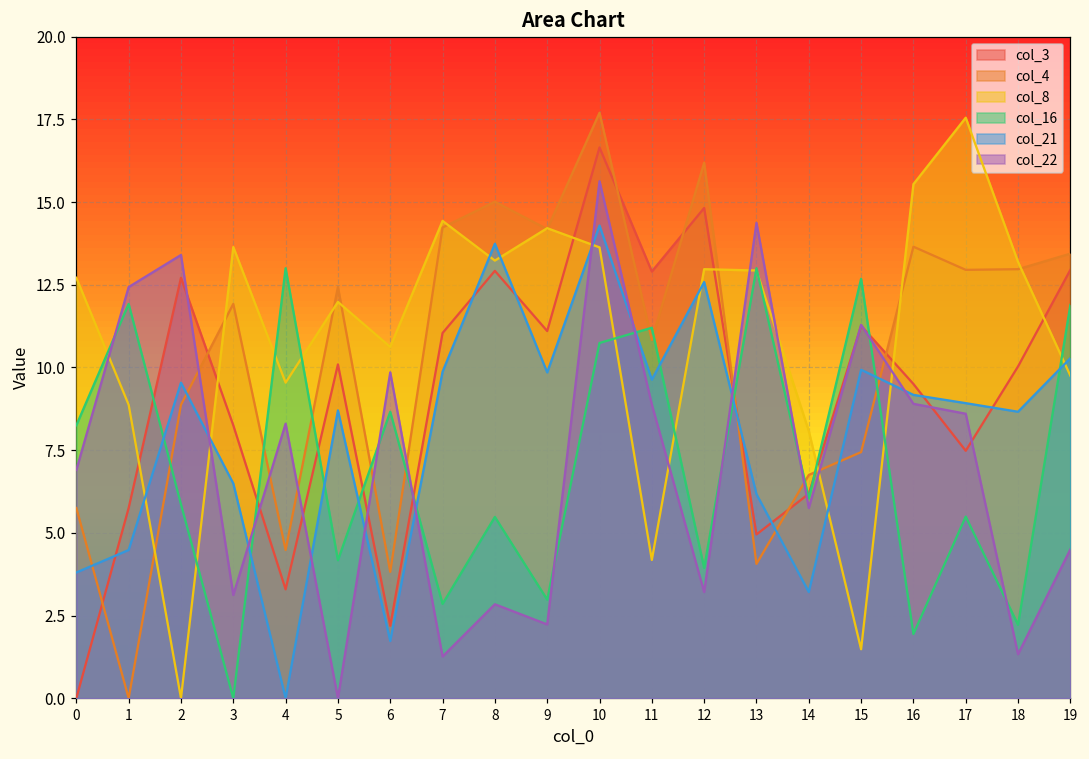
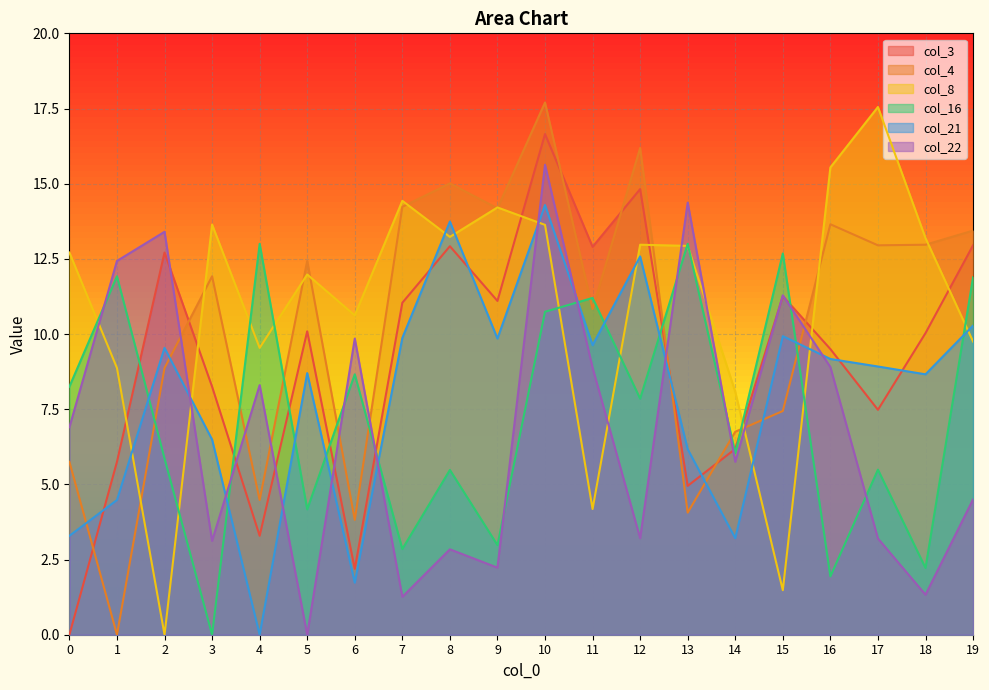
col_21, 0: 3.8 -> 3.3
col_16, 12: 3.9 -> 7.9
col_22, 17: 8.6 -> 3.2
